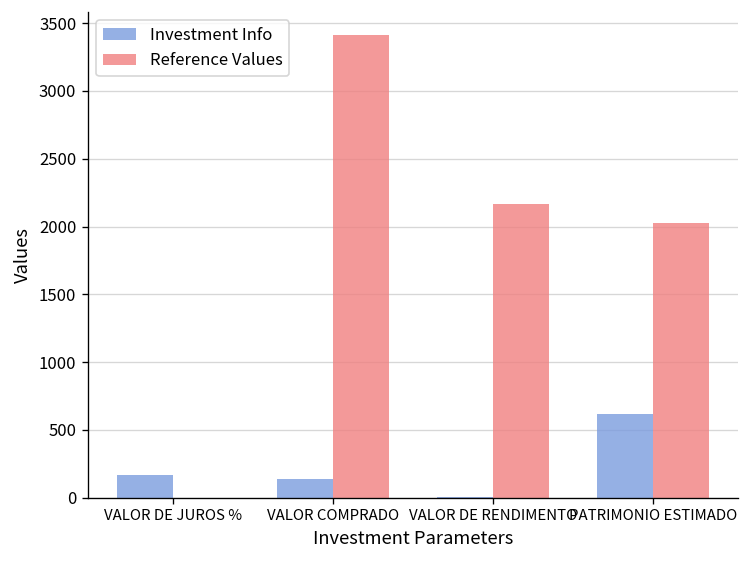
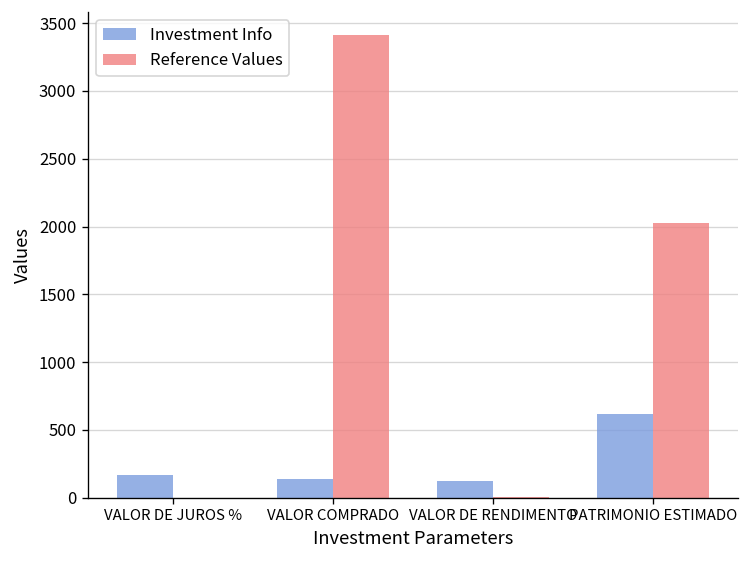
Investment Info, VALOR DE RENDIMENTO: 0 -> 120
Reference Values, VALOR DE RENDIMENTO: 2170 -> 10
